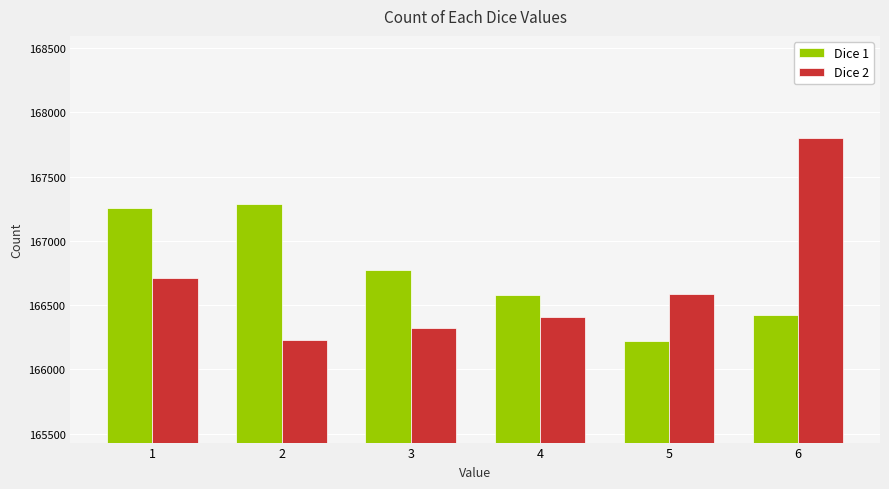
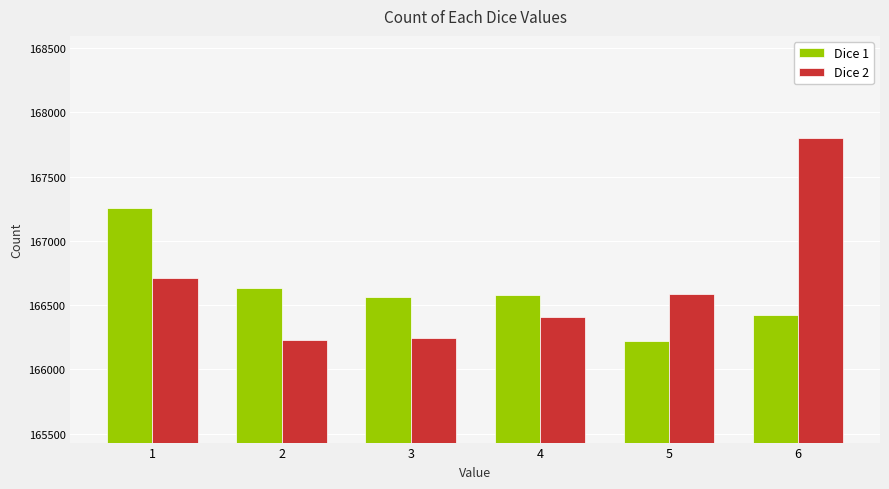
Dice 1, 2: 167280 -> 166630
Dice 1, 3: 166770 -> 166560
Dice 2, 3: 166320 -> 166240
